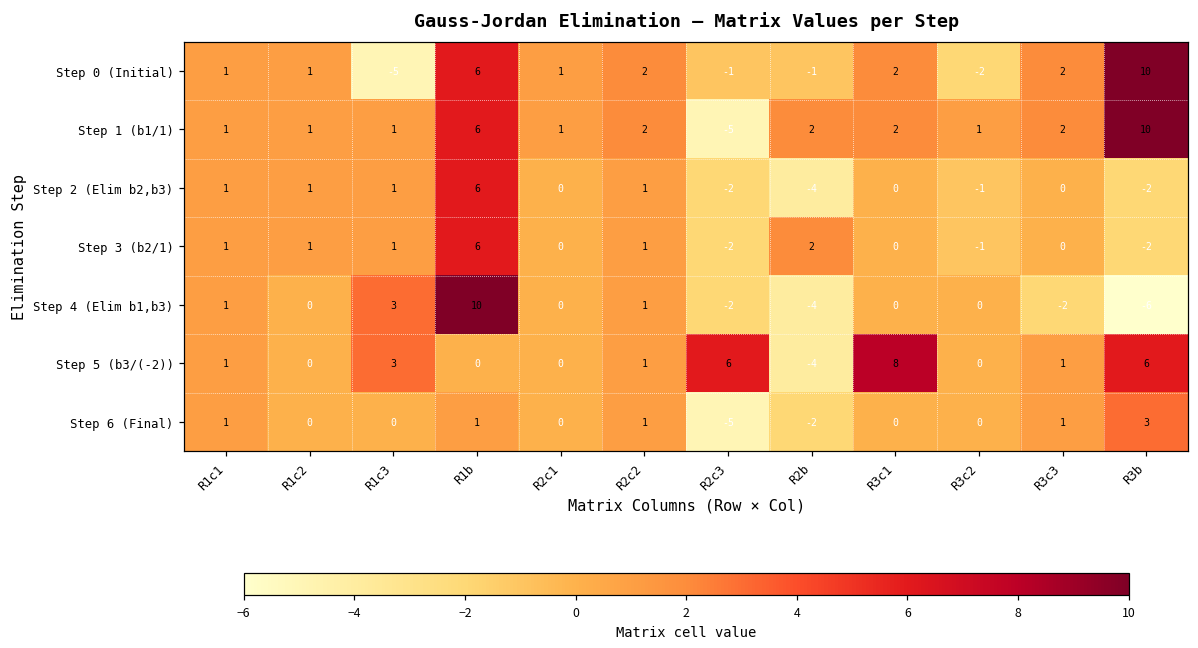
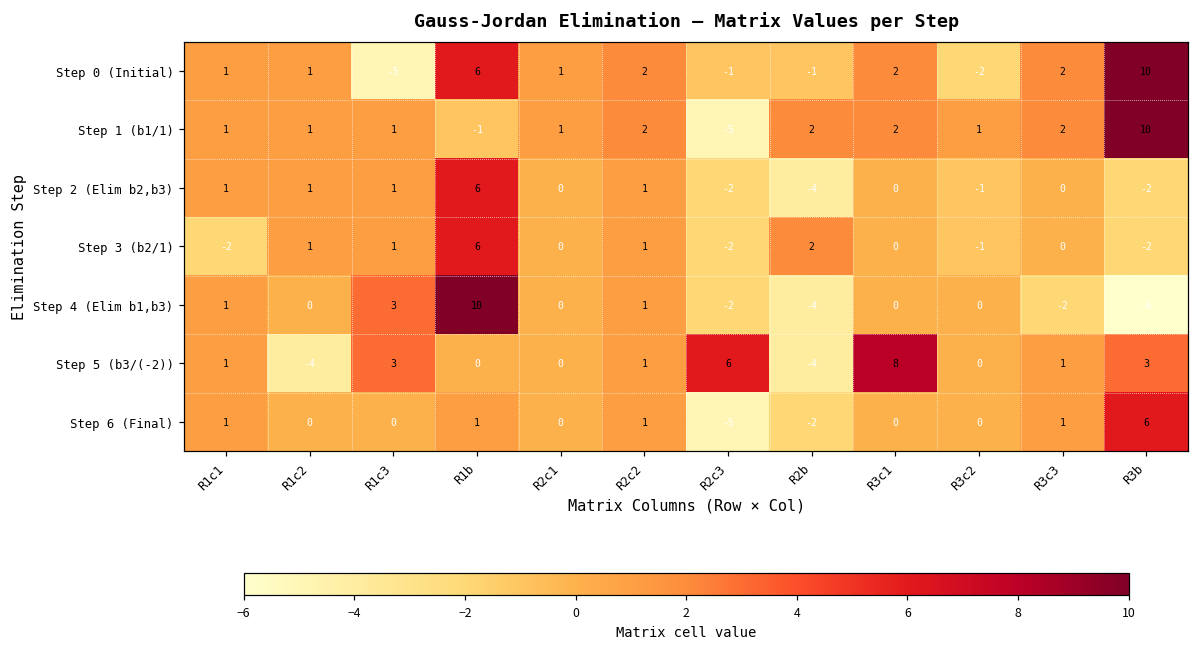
Step 1 (b1/1), R1b: 6 -> -1
Step 3 (b2/1), R1c1: 1 -> -2
Step 5 (b3/(-2)), R1c2: 0 -> -4
Step 5 (b3/(-2)), R3b: 6 -> 3
Step 6 (Final), R3b: 3 -> 6
